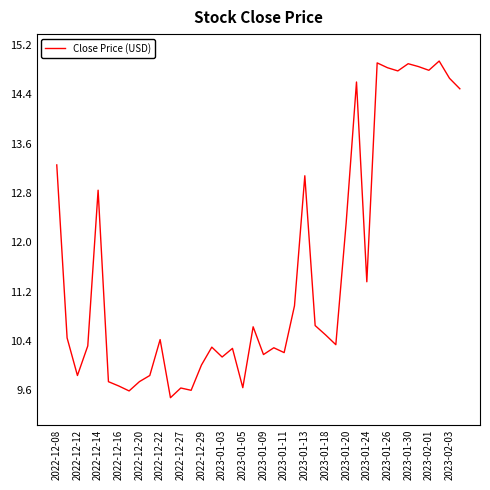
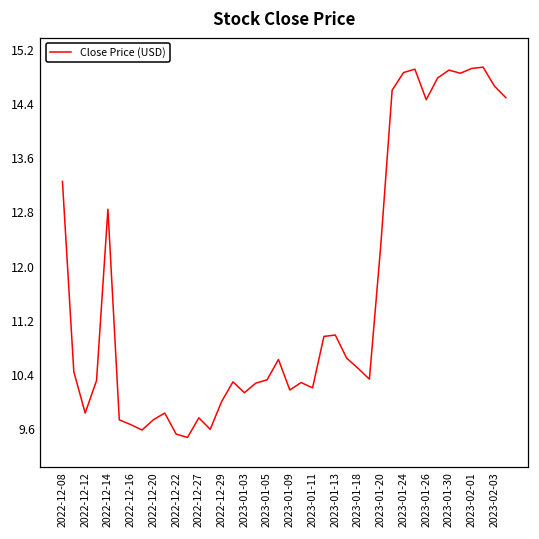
2022-12-22: 10.4 -> 9.5
2022-12-27: 9.6 -> 9.8
2023-01-05: 9.6 -> 10.3
2023-01-13: 13.1 -> 11.0
2023-01-24: 11.4 -> 14.9
2023-01-26: 14.8 -> 14.5
2023-02-01: 14.8 -> 14.9
